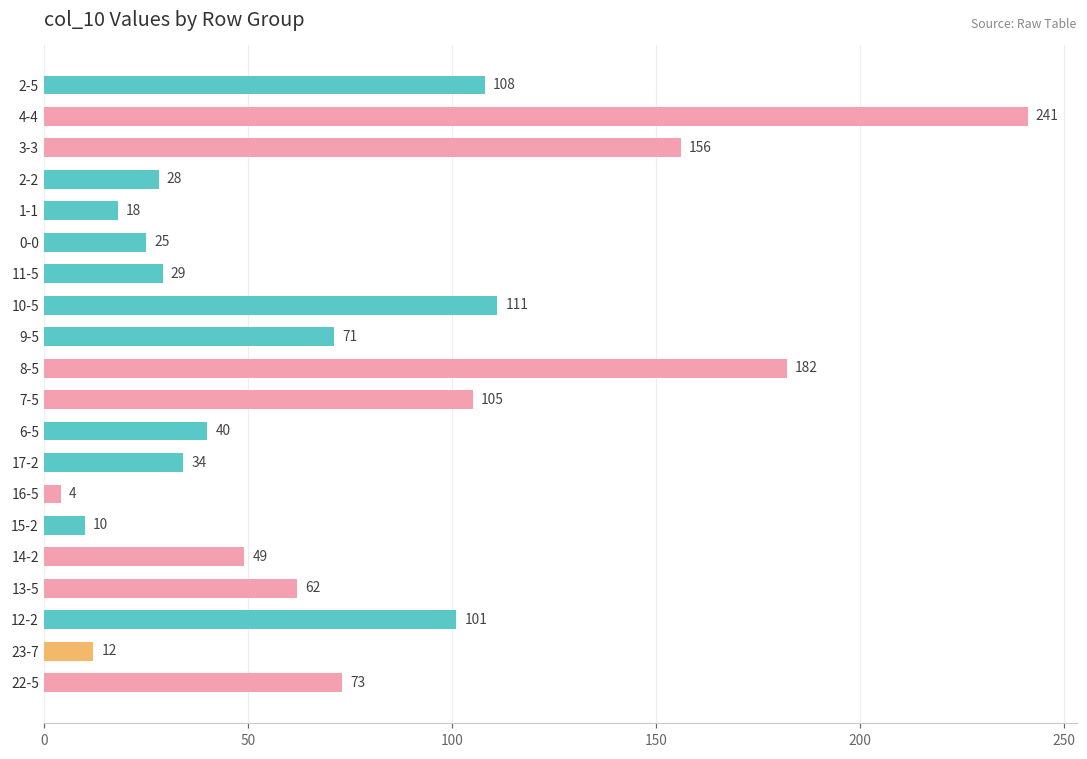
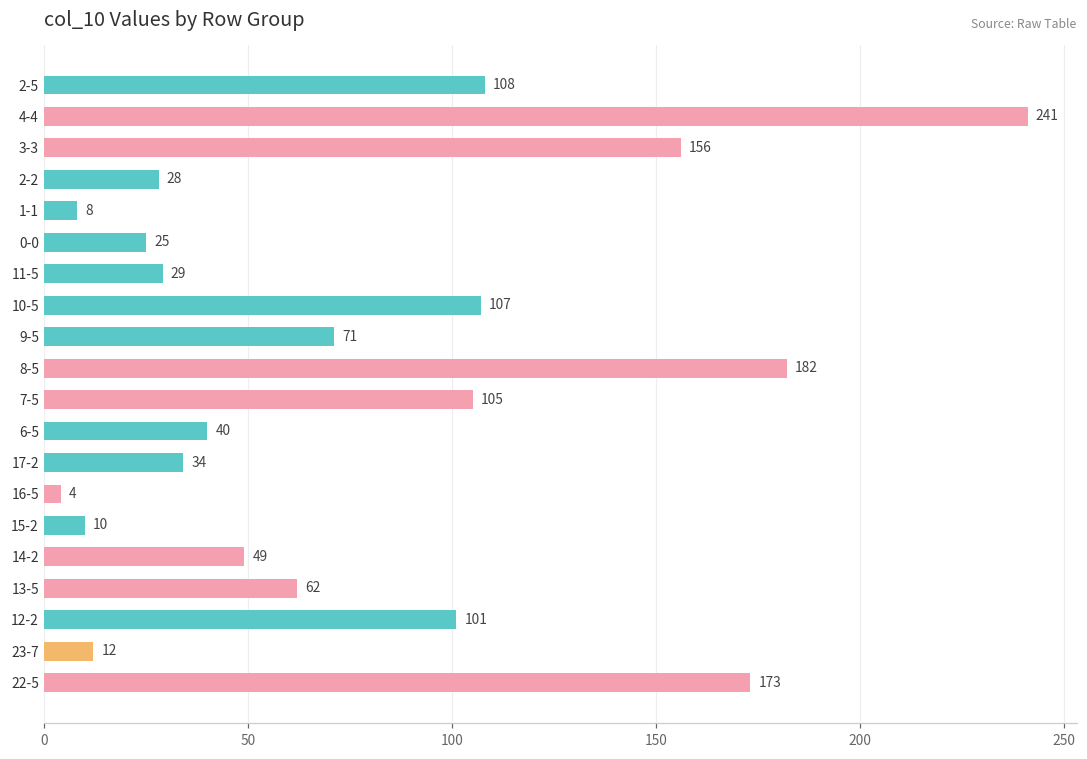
1-1: 18 -> 8
10-5: 111 -> 107
22-5: 73 -> 173
